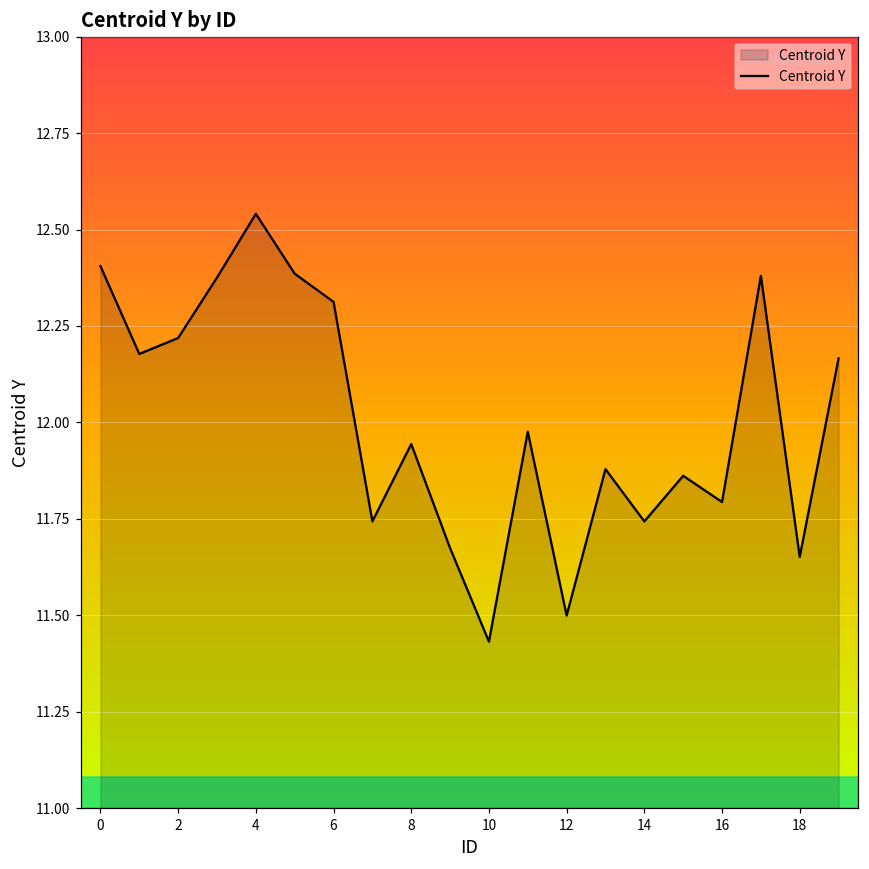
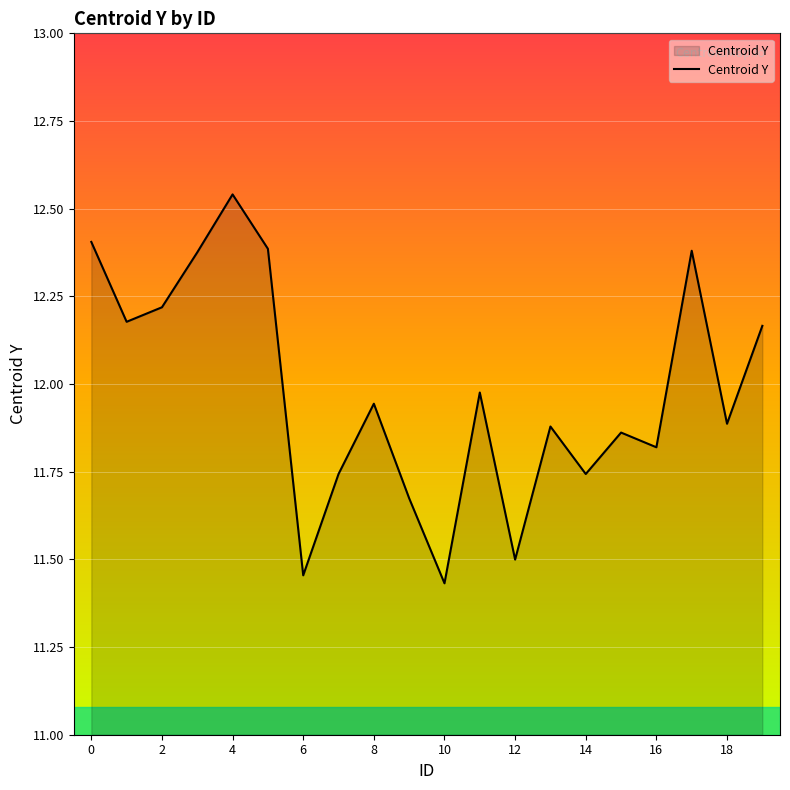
6: 12.31 -> 11.45
16: 11.79 -> 11.82
18: 11.65 -> 11.89
